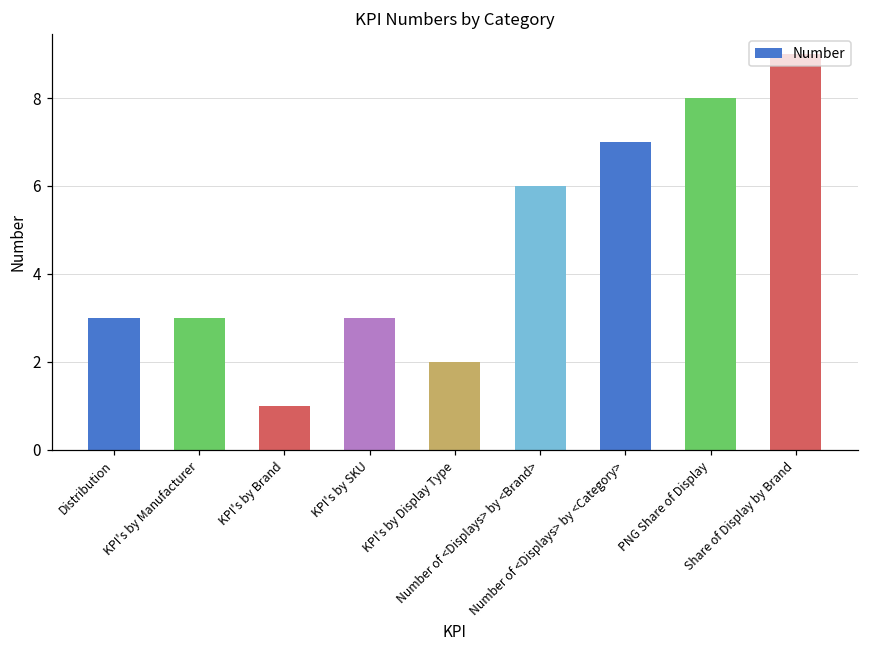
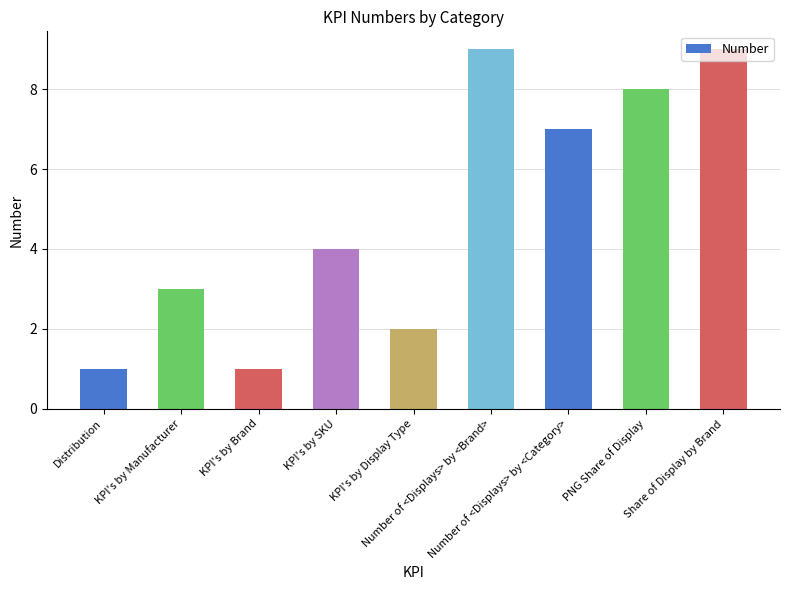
Distribution: 3 -> 1
KPI's by SKU: 3 -> 4
Number of <Displays> by <Brand>: 6 -> 9
